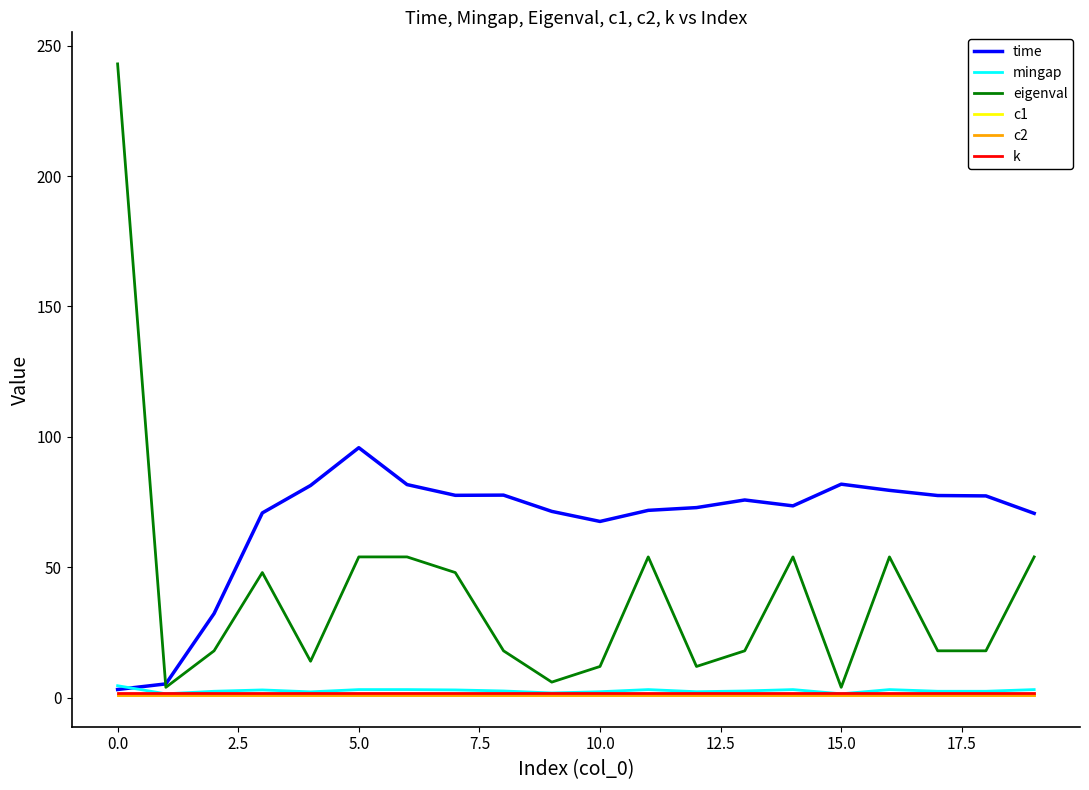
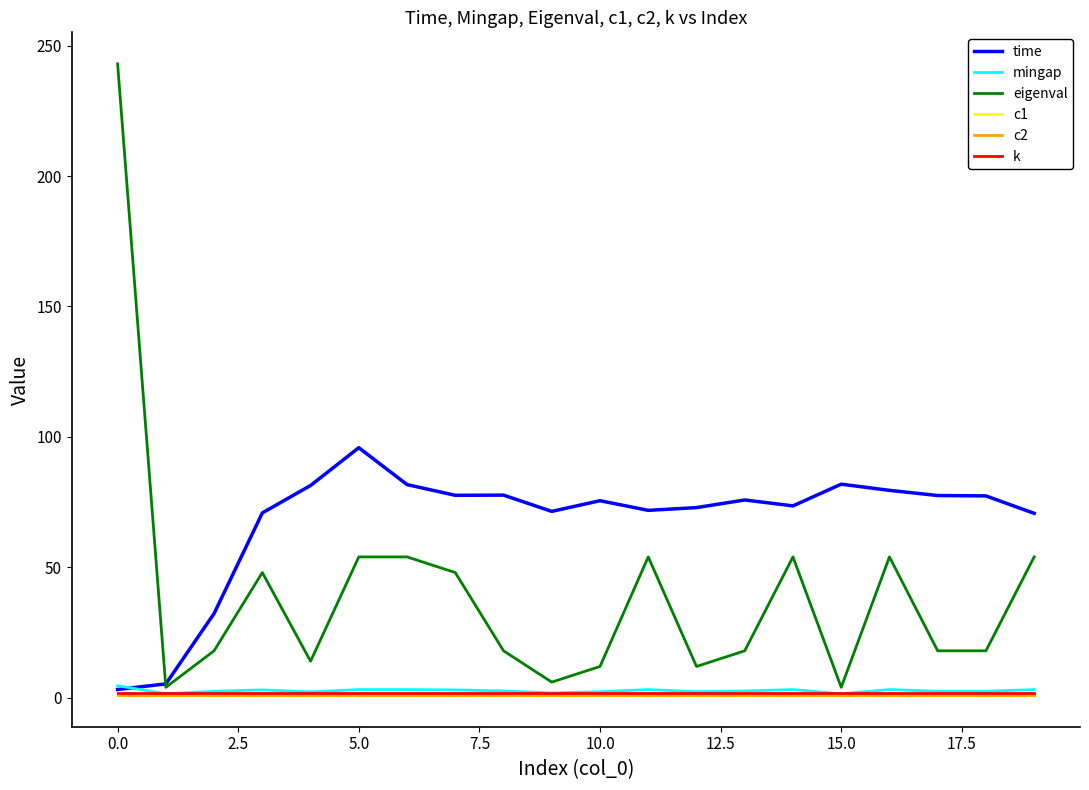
time, 10.0: 68 -> 76
